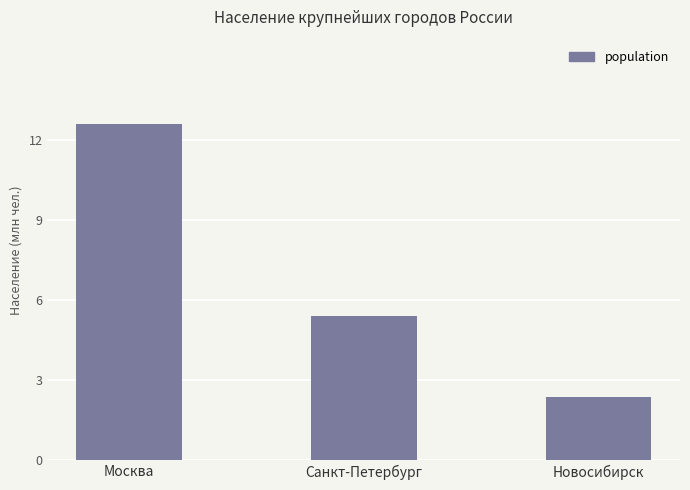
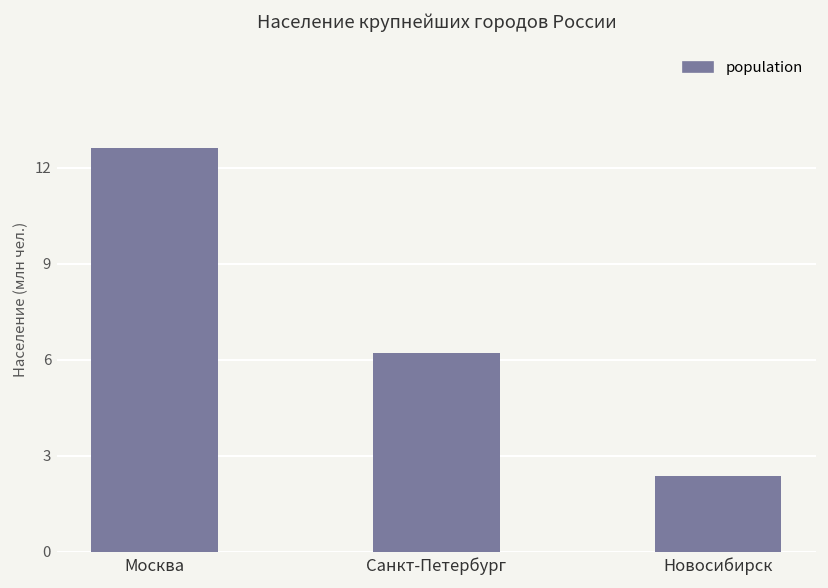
Санкт-Петербург: 5.4 -> 6.2
